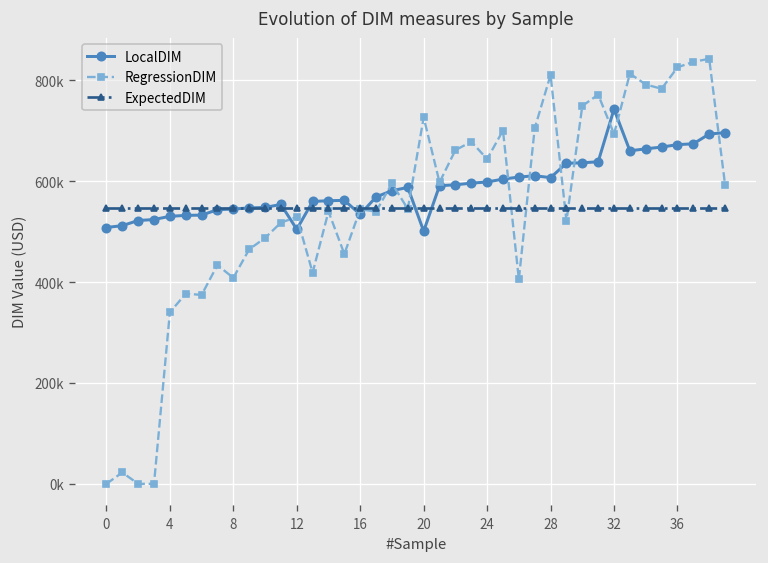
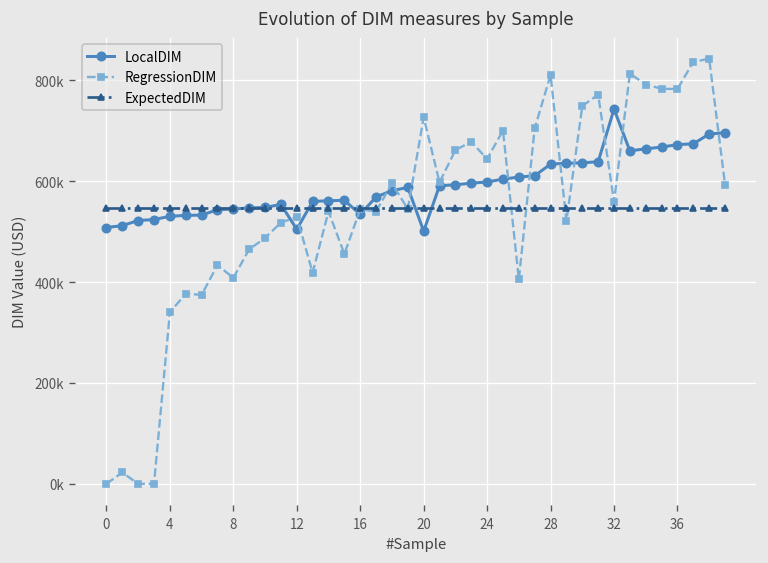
LocalDIM, 28: 610000 -> 630000
RegressionDIM, 32: 690000 -> 560000
RegressionDIM, 36: 830000 -> 780000
